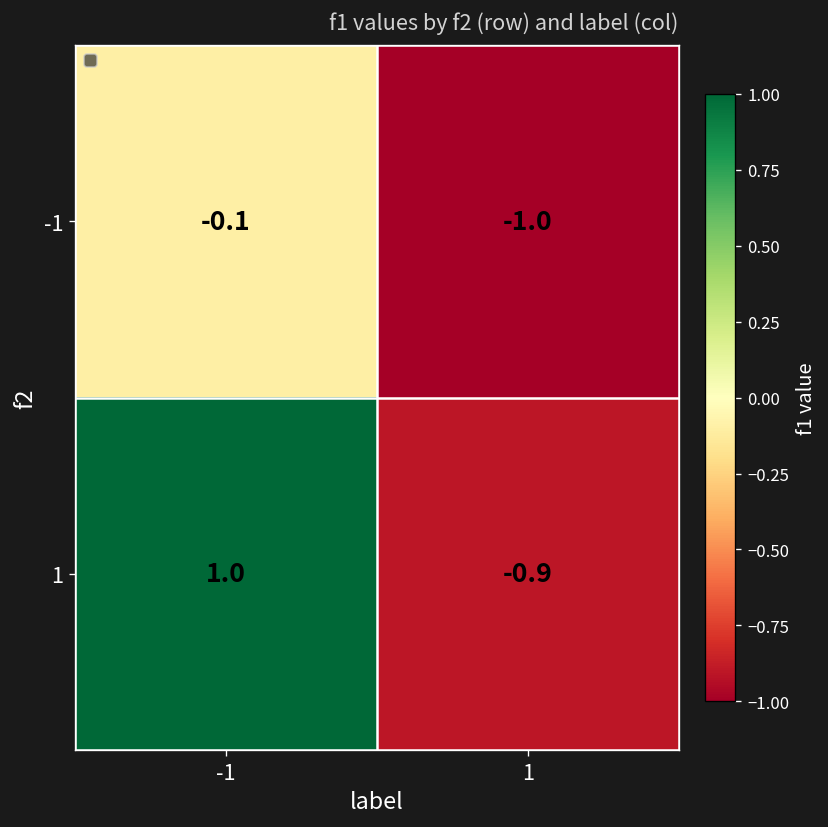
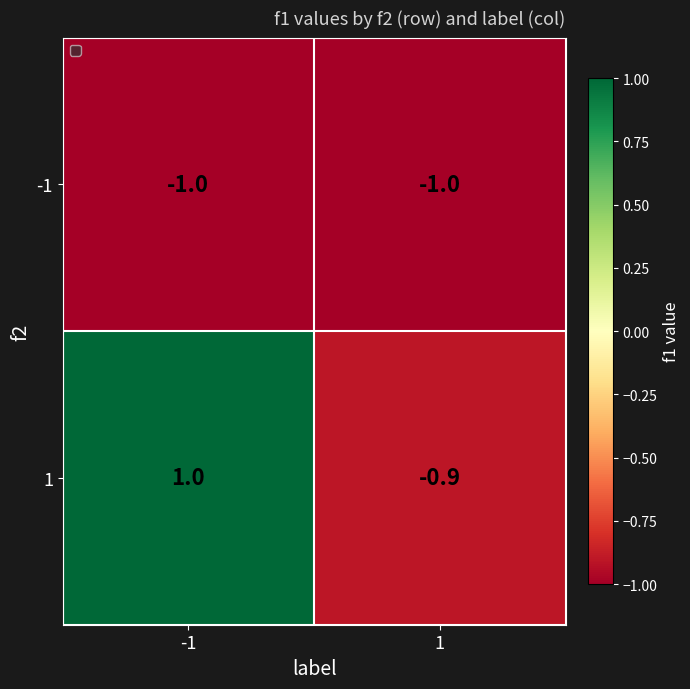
-1, -1: -0.1 -> -1.0
